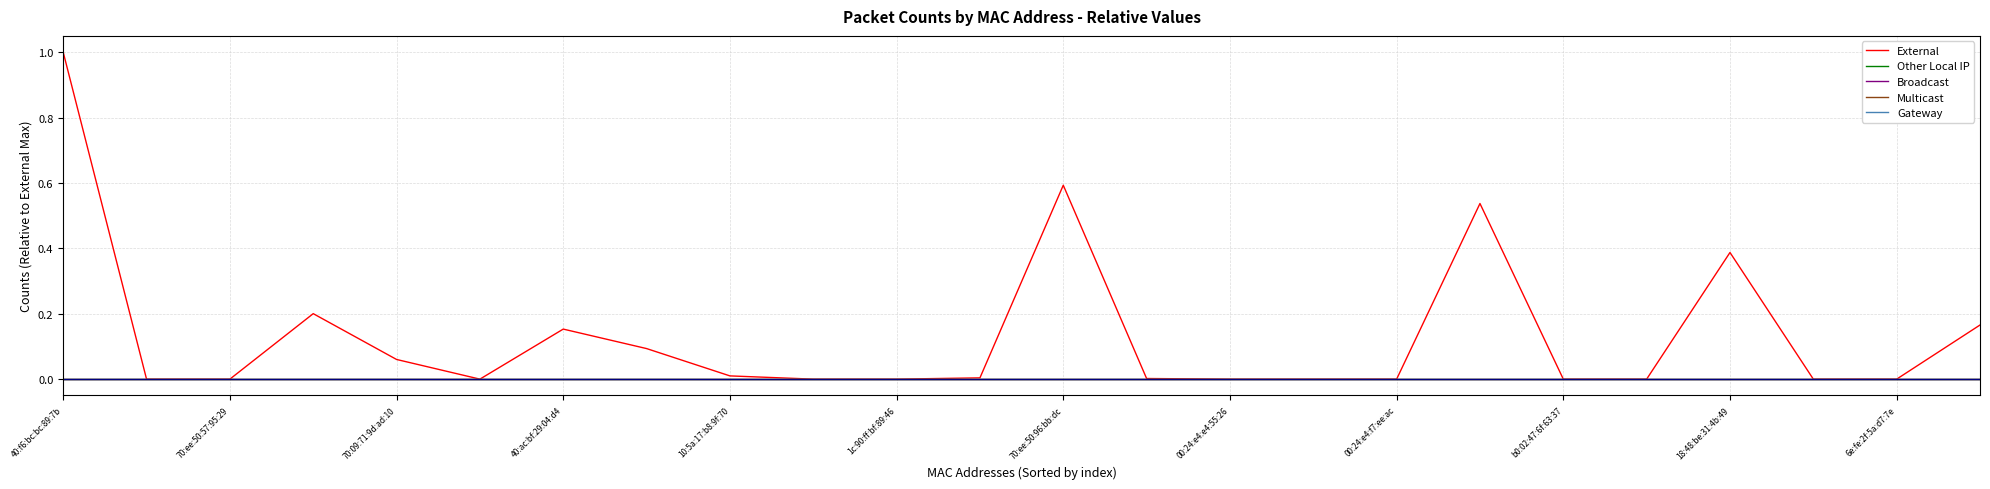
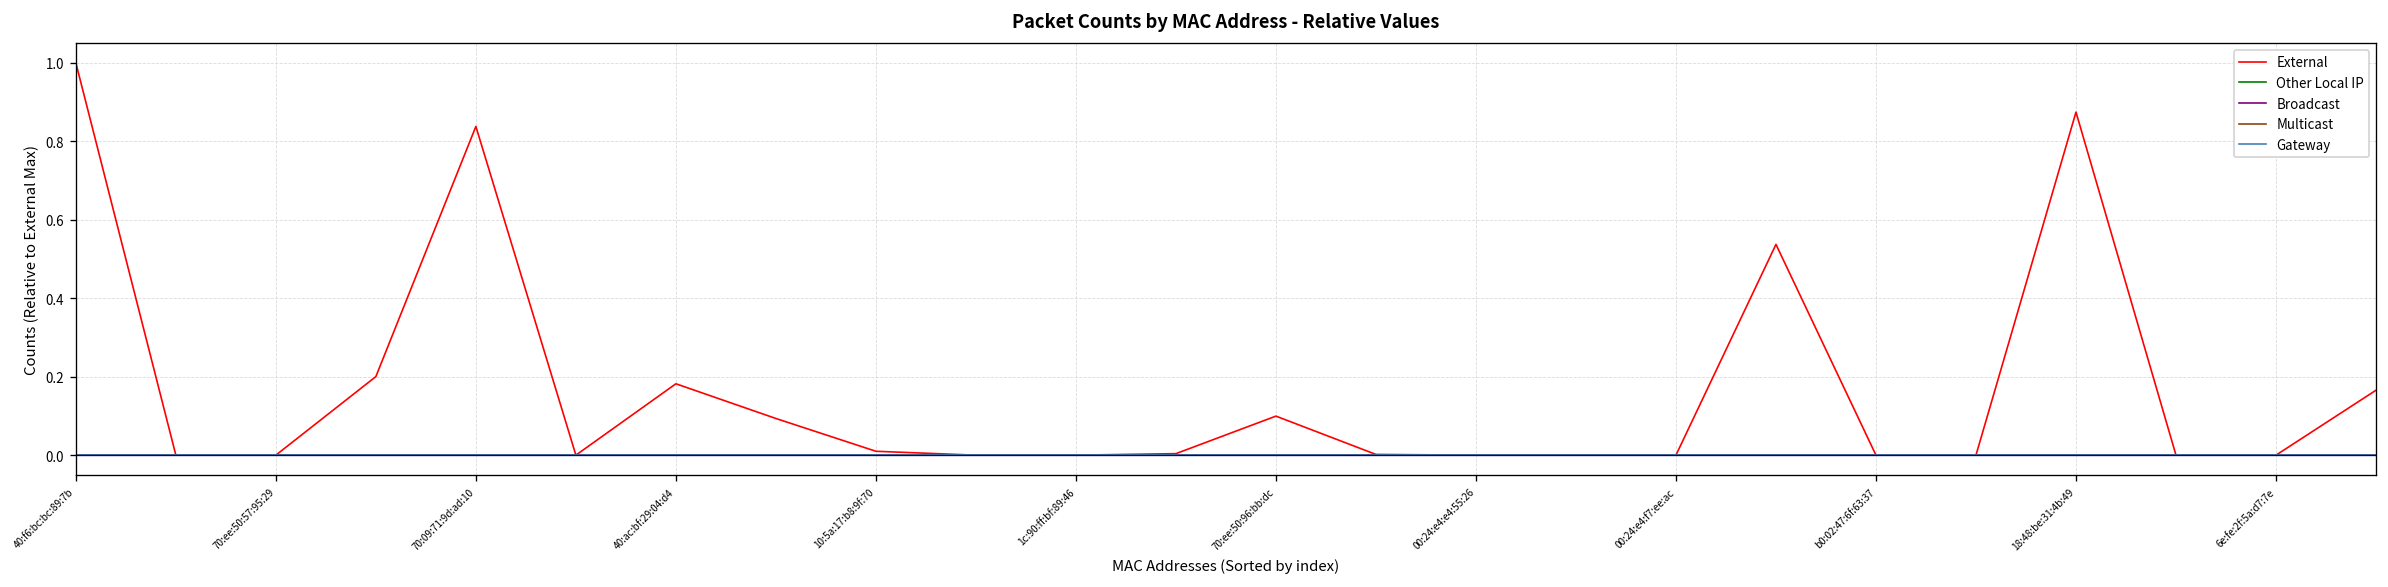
External, 70:09:71:9d:ad:10: 0.06 -> 0.84
External, 40:ac:bf:29:04:d4: 0.15 -> 0.18
External, 70:ee:50:96:bb:dc: 0.59 -> 0.10
External, 18:48:be:31:4b:49: 0.39 -> 0.87
